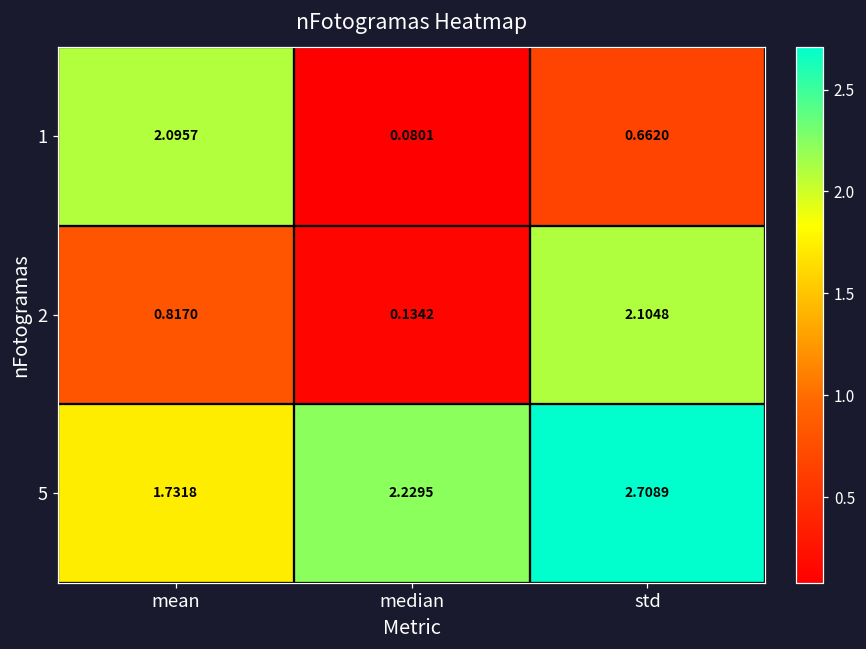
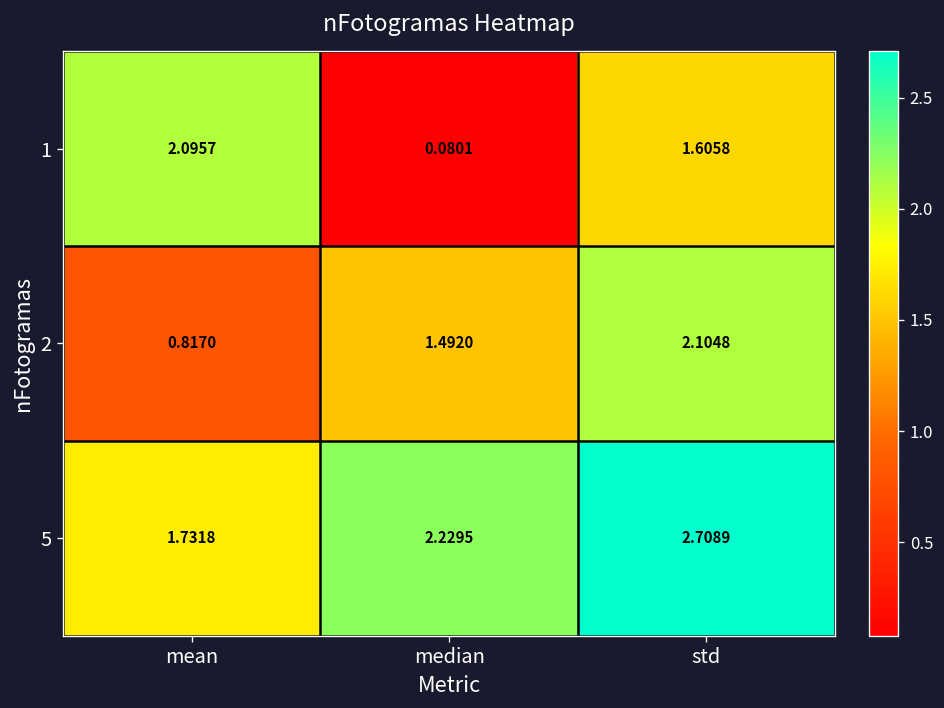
1, std: 0.6620 -> 1.6058
2, median: 0.1342 -> 1.4920
